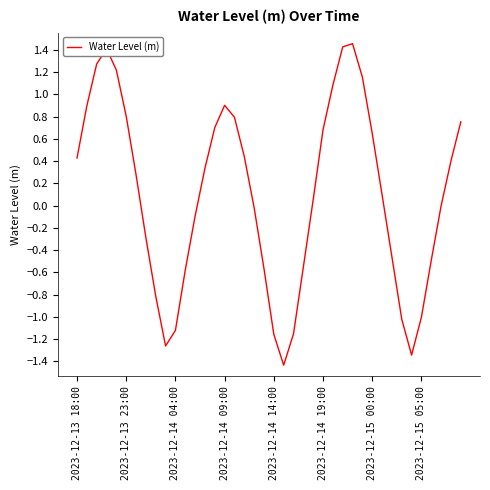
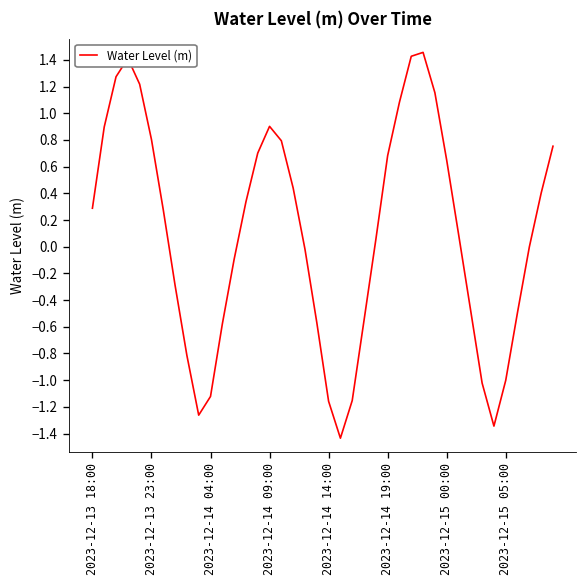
2023-12-13 18:00: 0.43 -> 0.29
